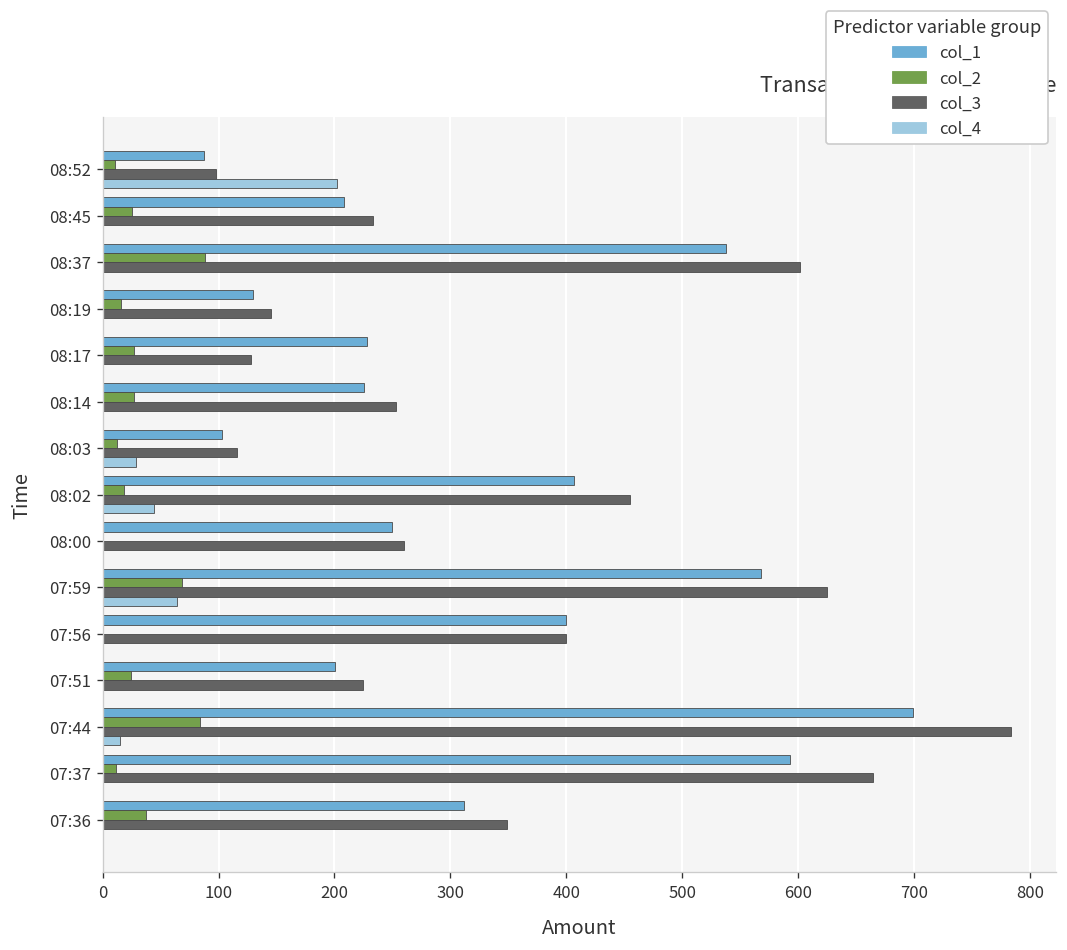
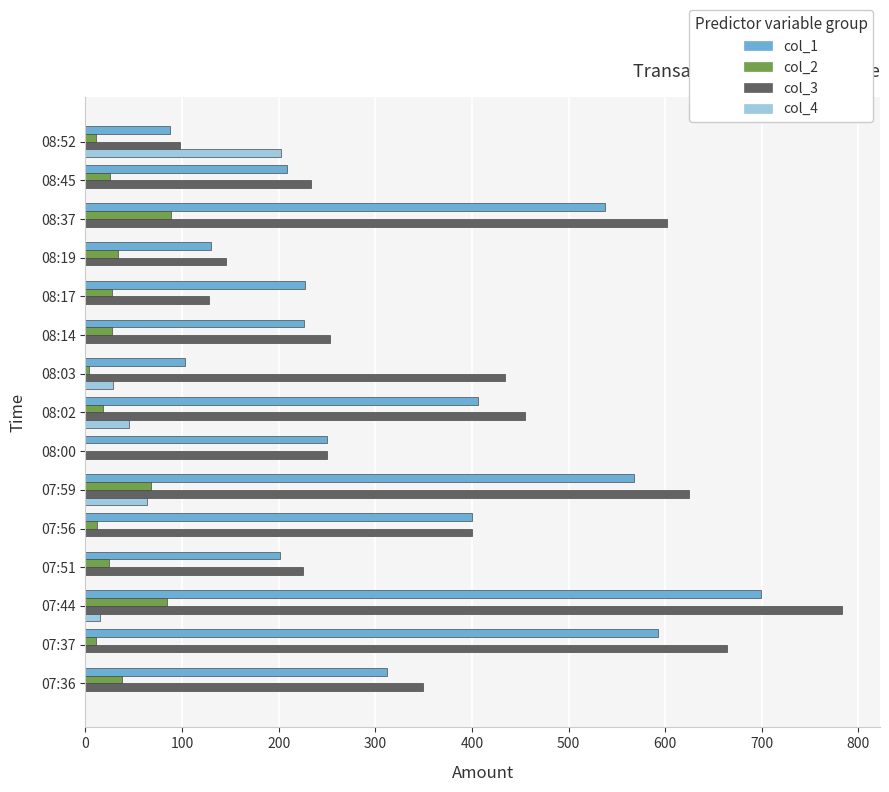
col_2, 08:19: 20 -> 30
col_2, 08:03: 10 -> 0
col_3, 08:03: 120 -> 430
col_3, 08:00: 260 -> 250
col_2, 07:56: 0 -> 10
